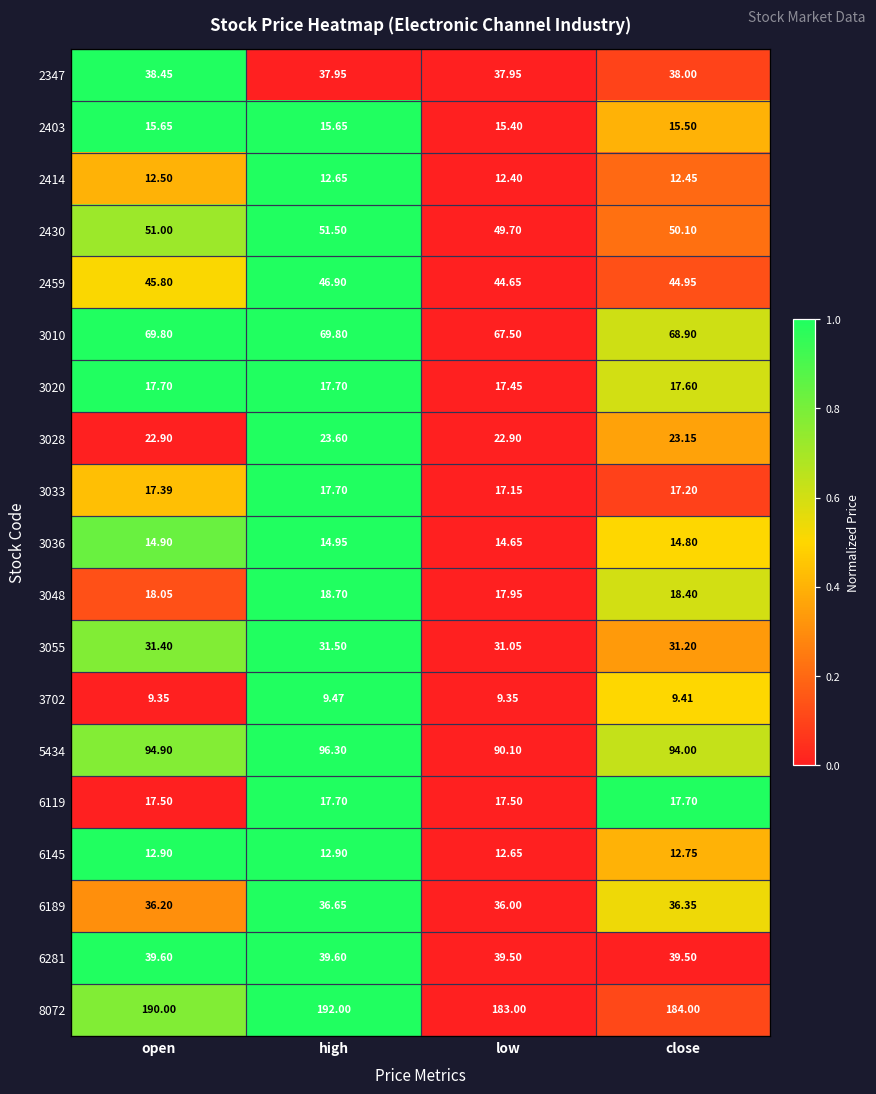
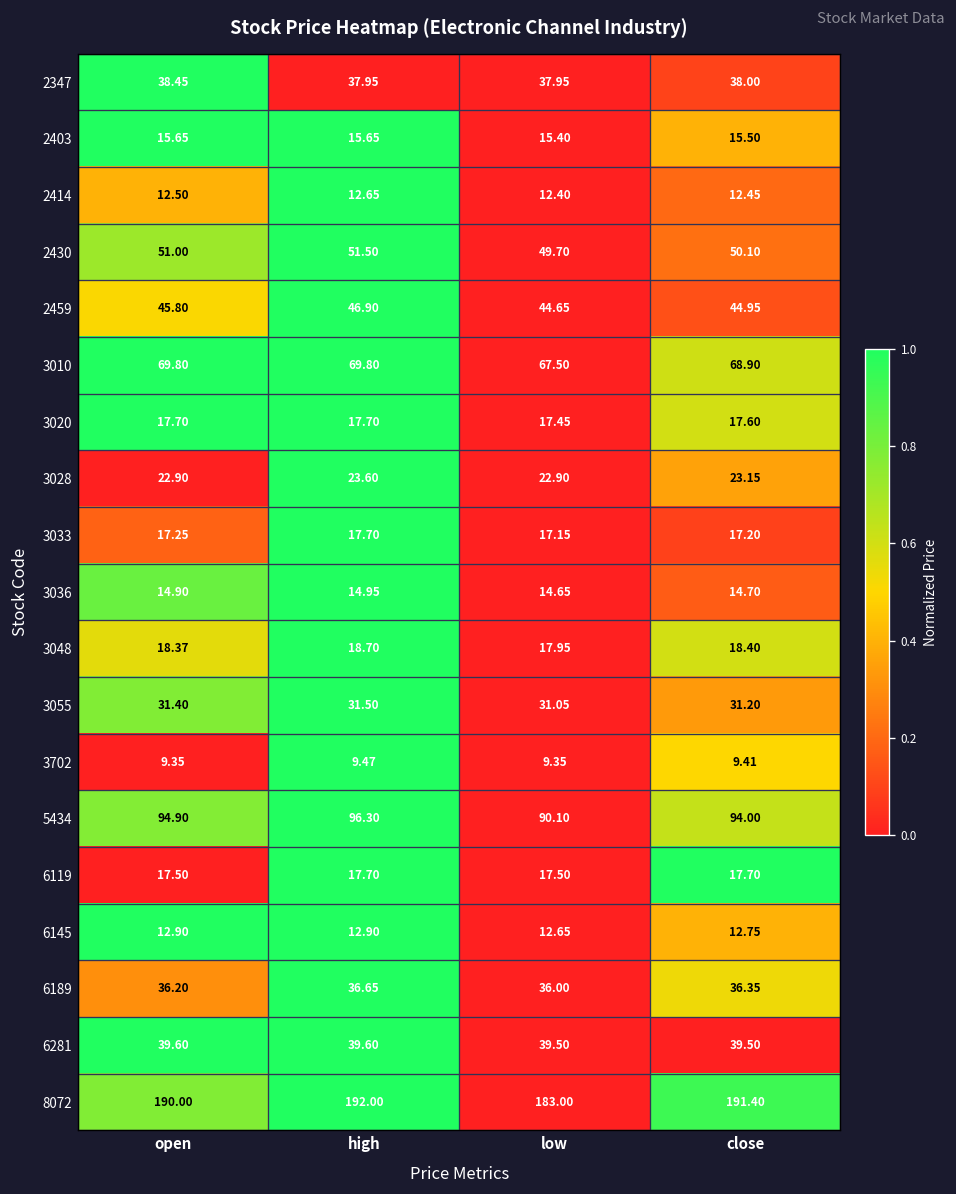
3033, open: 17.39 -> 17.25
3036, close: 14.80 -> 14.70
3048, open: 18.05 -> 18.37
8072, close: 184.00 -> 191.40
